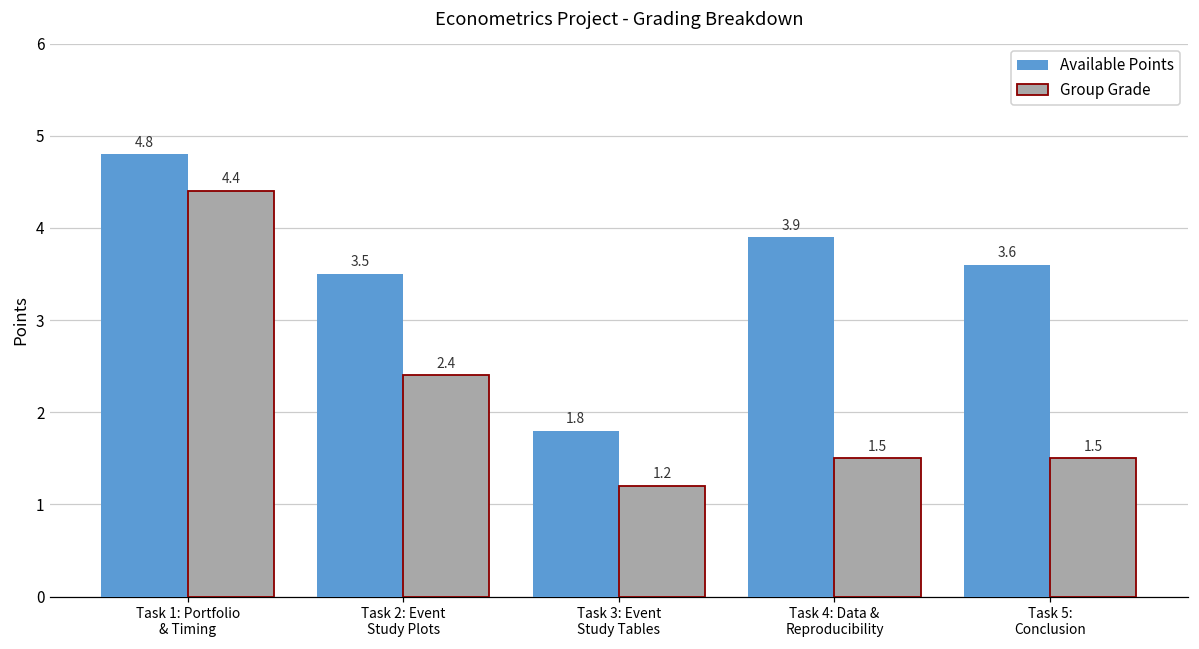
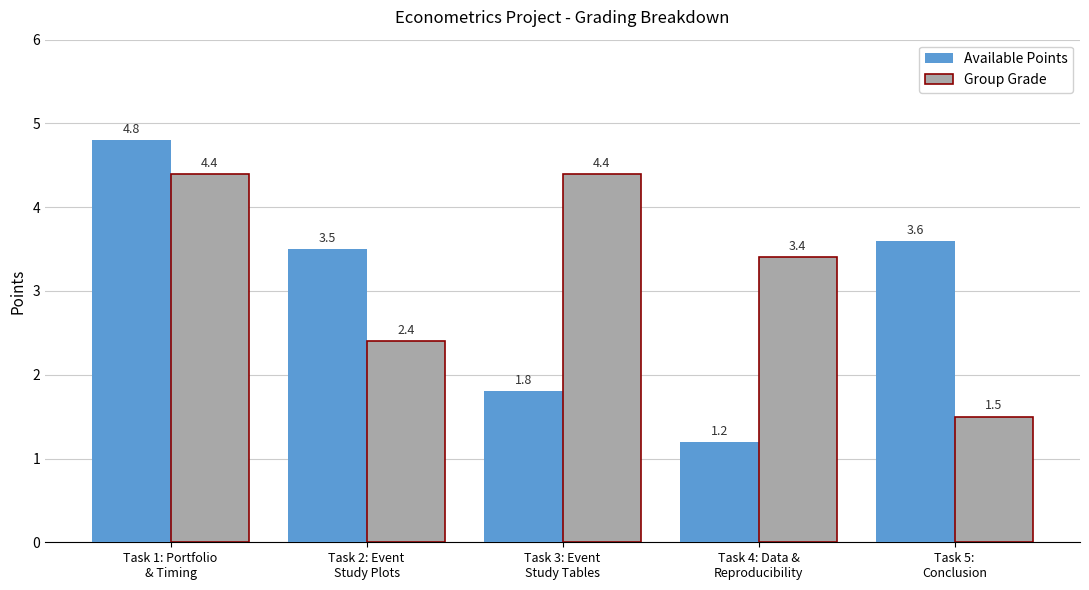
Group Grade, Task 3: Event Study Tables: 1.2 -> 4.4
Available Points, Task 4: Data & Reproducibility: 3.9 -> 1.2
Group Grade, Task 4: Data & Reproducibility: 1.5 -> 3.4
